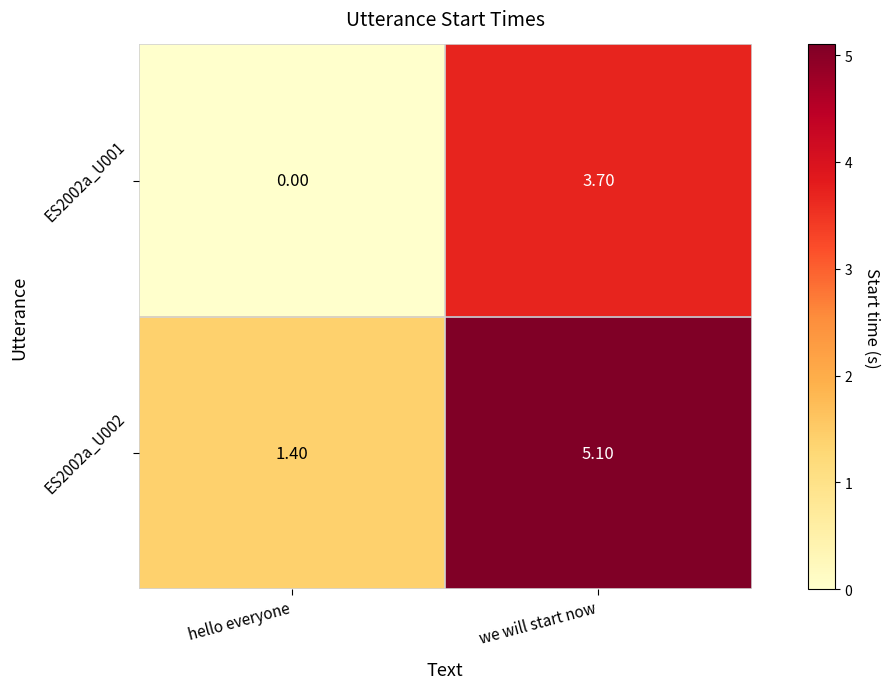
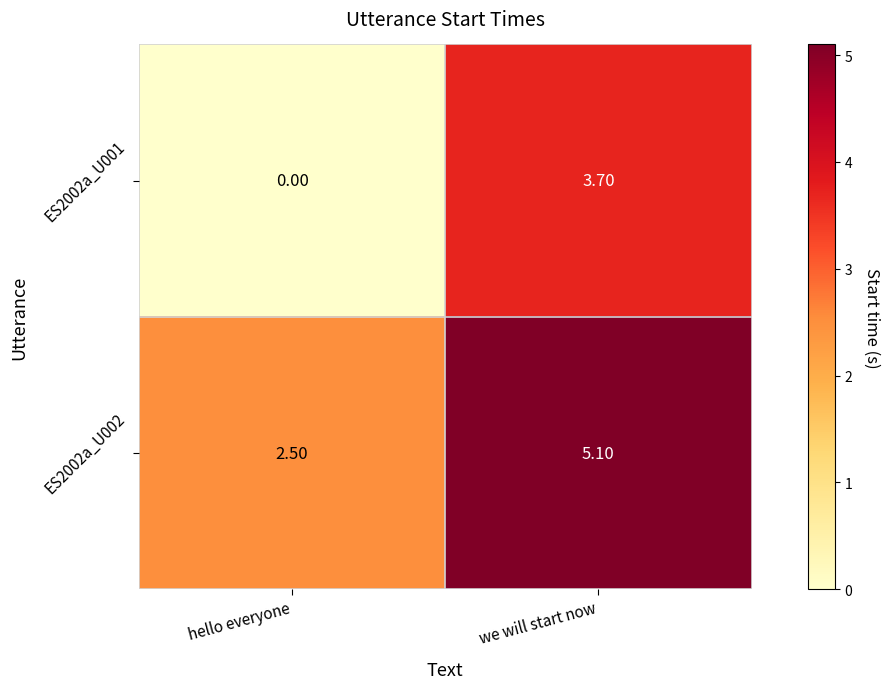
ES2002a_U002, hello everyone: 1.40 -> 2.50
